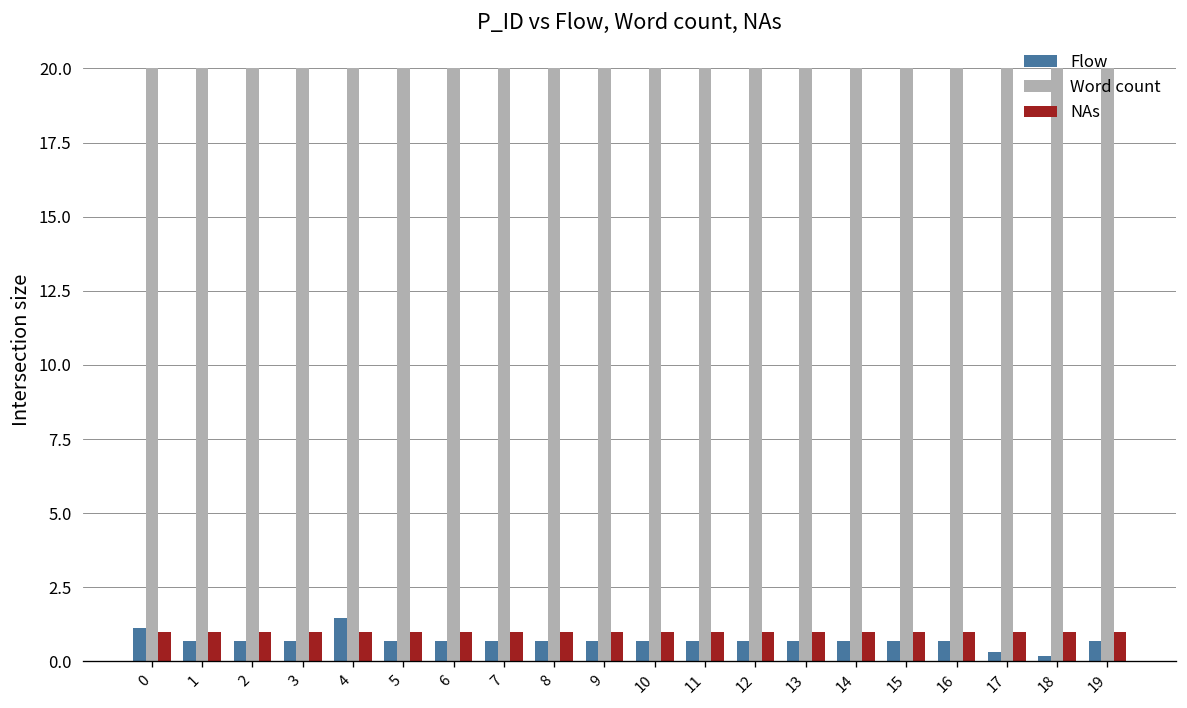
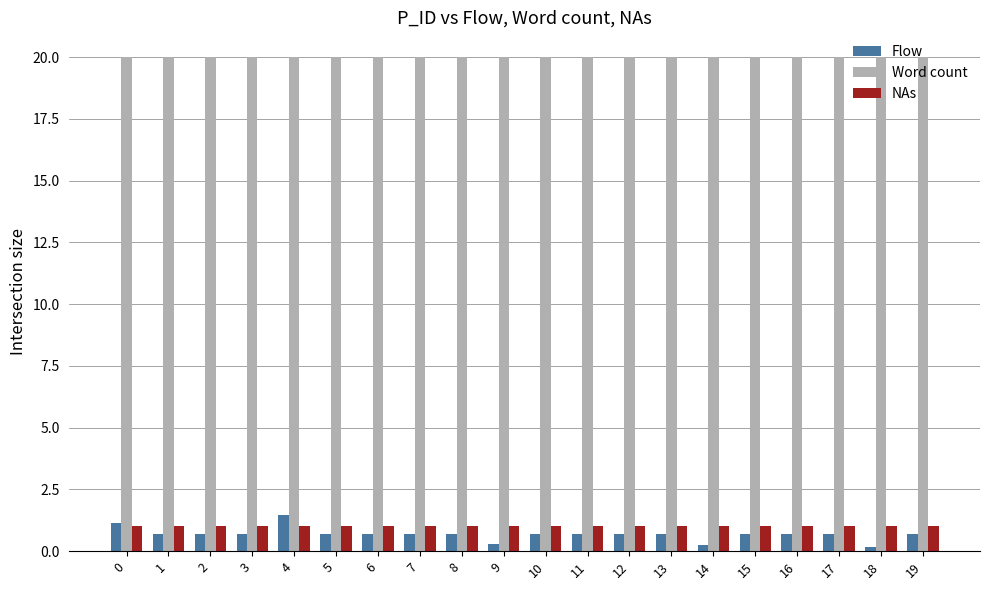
Flow, 9: 0.7 -> 0.3
Flow, 14: 0.7 -> 0.3
Flow, 17: 0.3 -> 0.7
